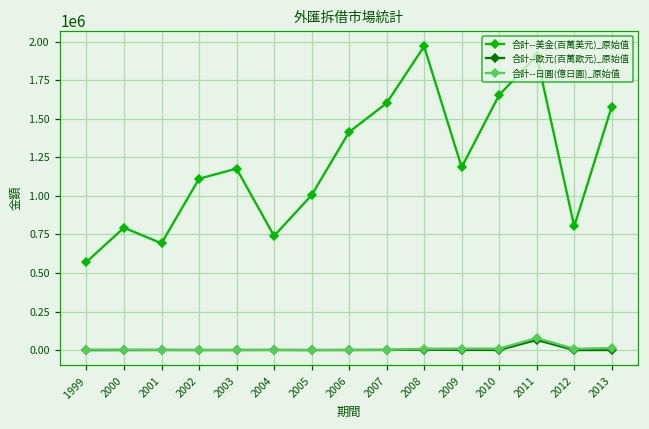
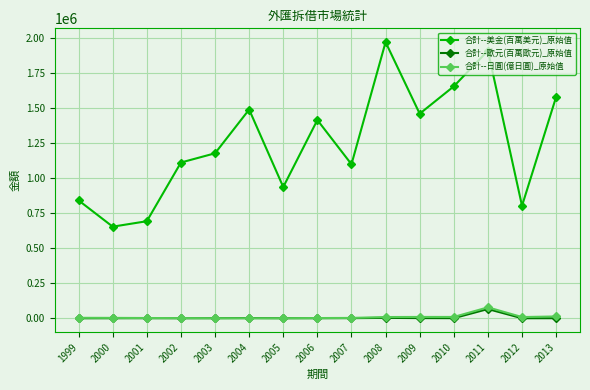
合計--美金(百萬美元)_原始值, 1999: 570000 -> 840000
合計--美金(百萬美元)_原始值, 2000: 790000 -> 650000
合計--美金(百萬美元)_原始值, 2004: 740000 -> 1490000
合計--美金(百萬美元)_原始值, 2005: 1000000 -> 940000
合計--美金(百萬美元)_原始值, 2007: 1600000 -> 1100000
合計--美金(百萬美元)_原始值, 2009: 1190000 -> 1460000
